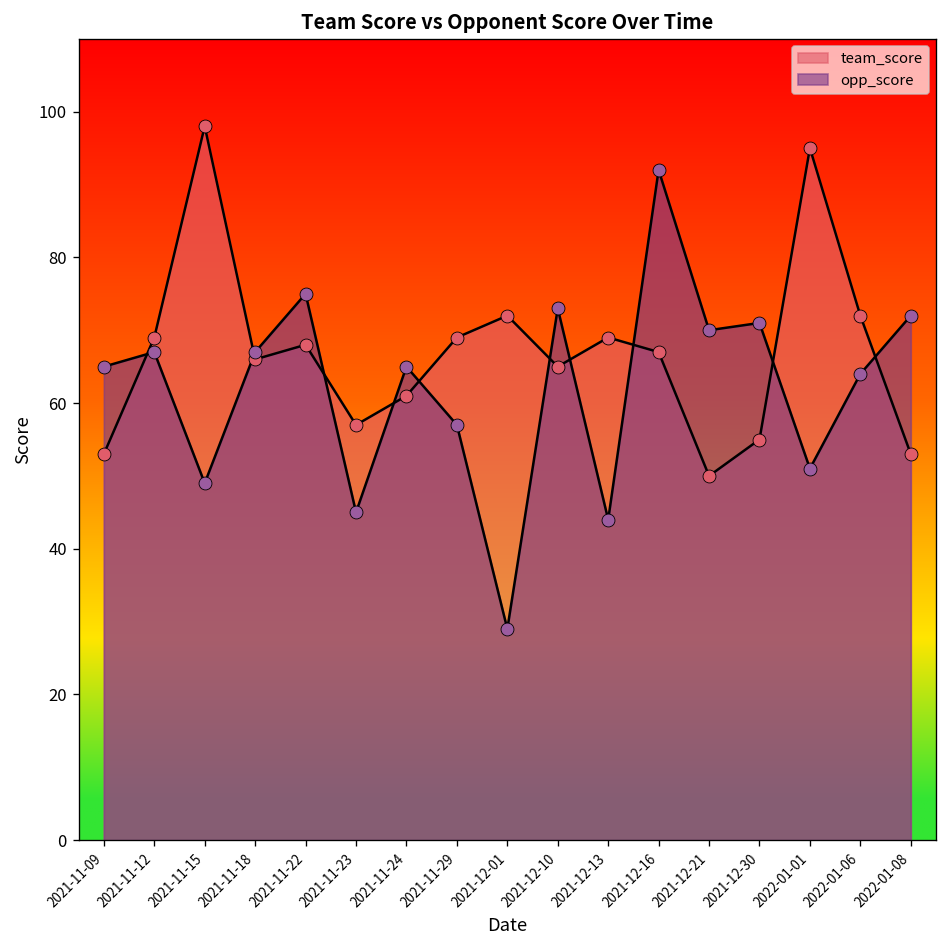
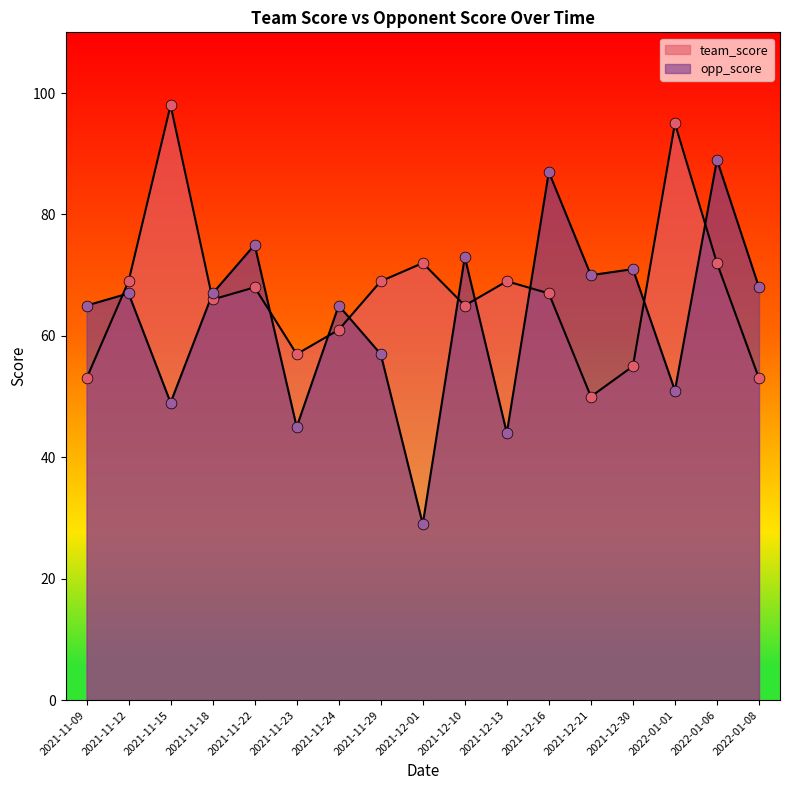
opp_score, 2021-12-16: 92 -> 87
opp_score, 2022-01-06: 64 -> 89
opp_score, 2022-01-08: 72 -> 68
